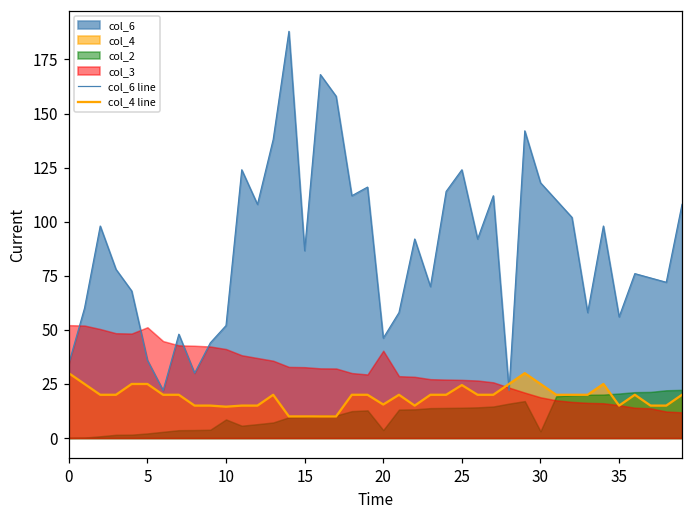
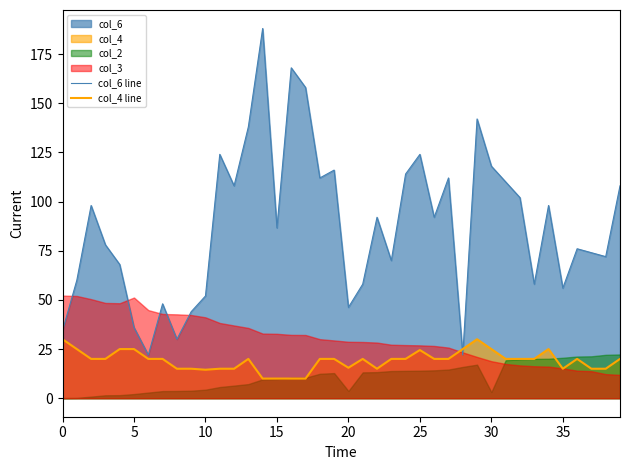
col_2, 10: 9 -> 4
col_3, 20: 40 -> 29
